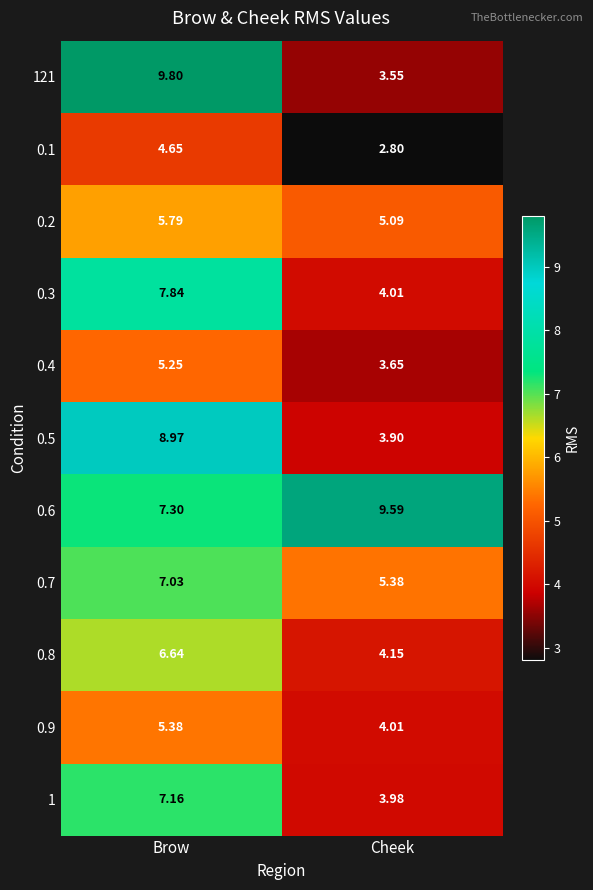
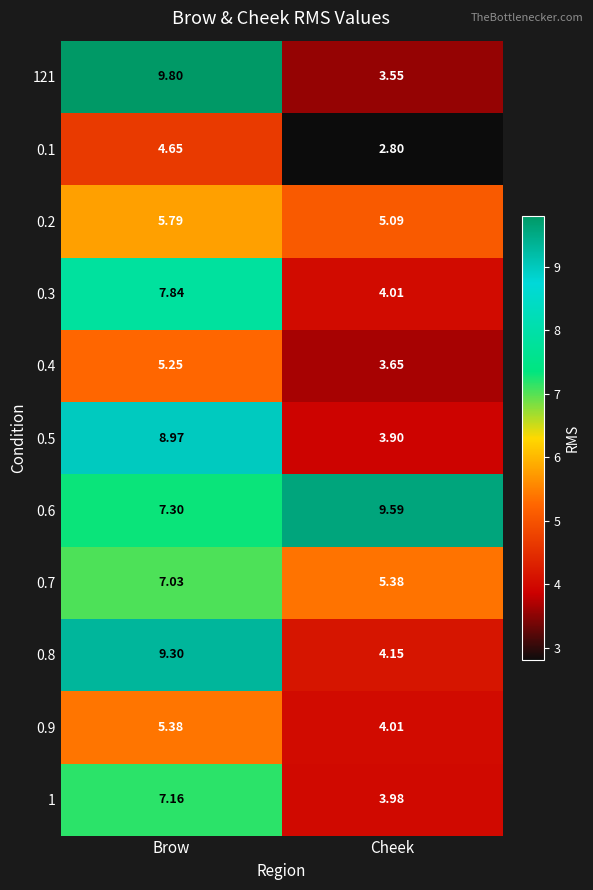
0.8, Brow: 6.64 -> 9.30
